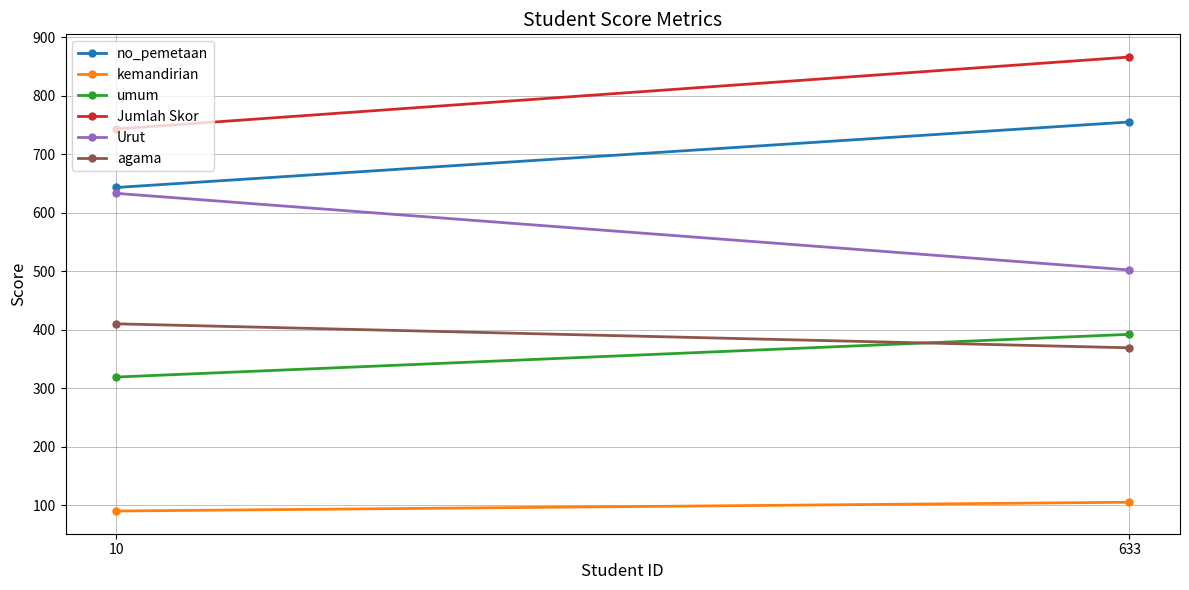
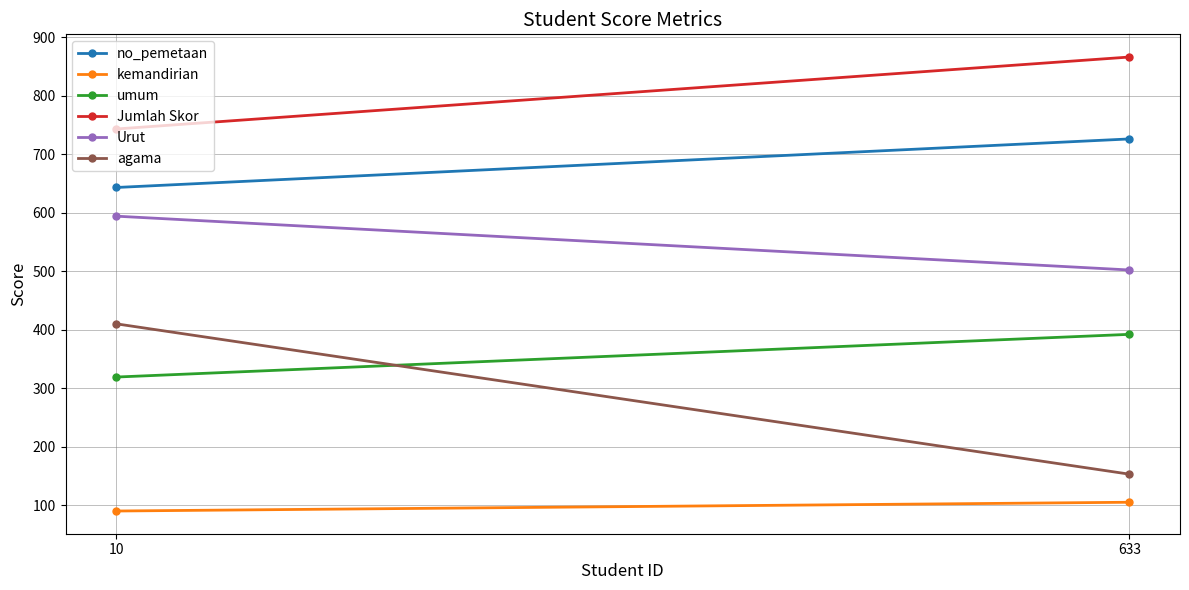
Urut, 10: 630 -> 590
no_pemetaan, 633: 760 -> 730
agama, 633: 370 -> 150
